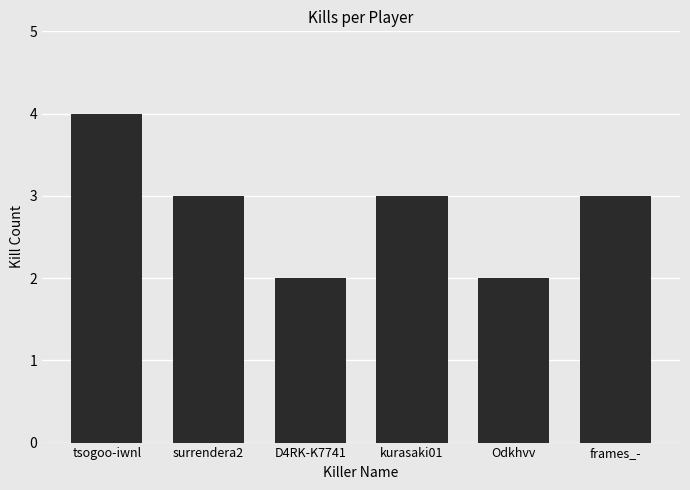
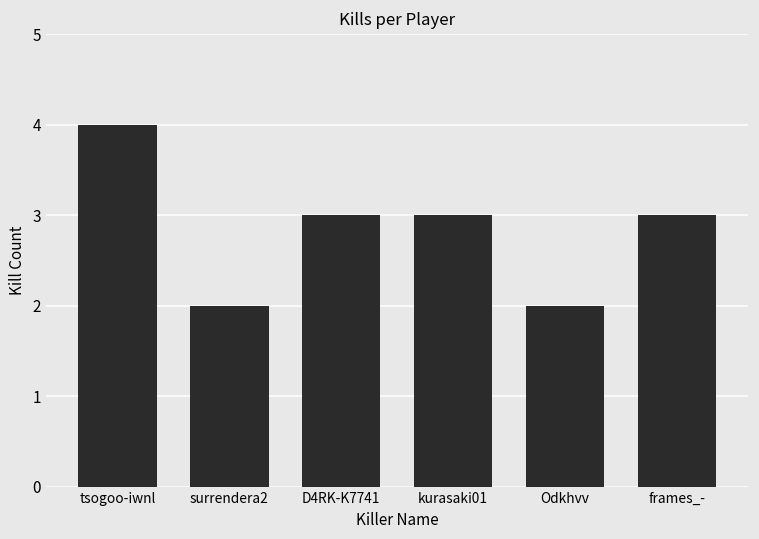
surrendera2: 3 -> 2
D4RK-K7741: 2 -> 3
